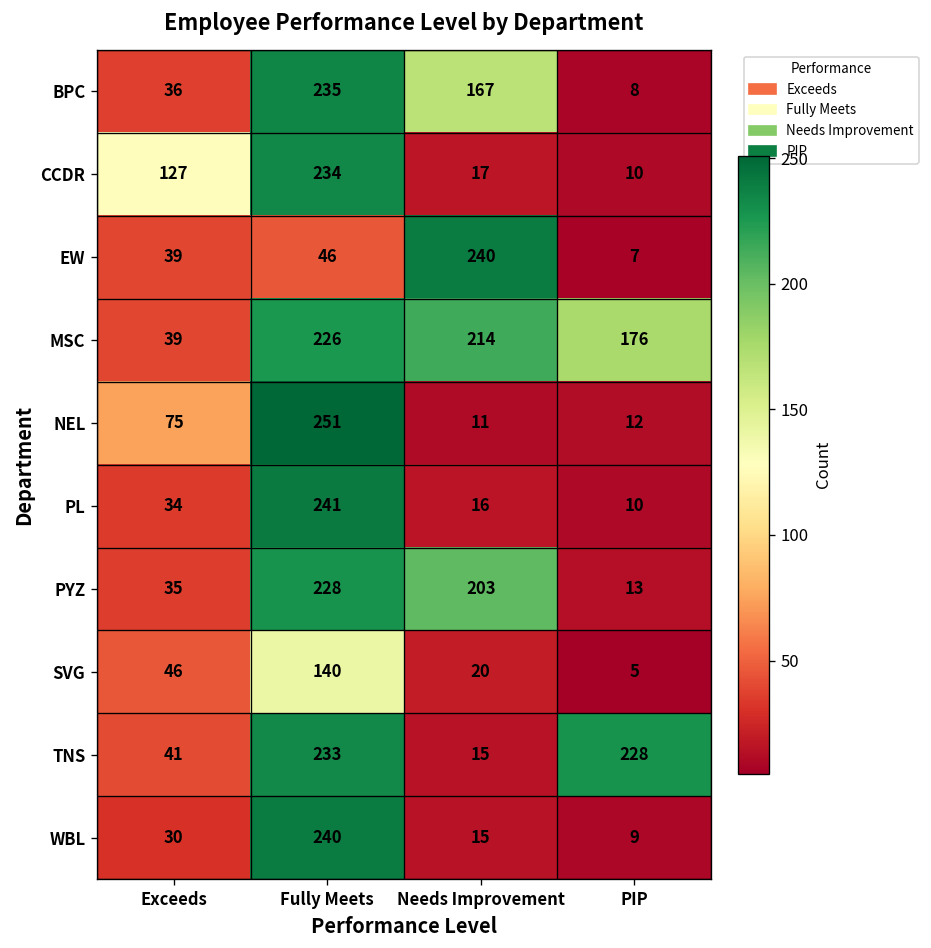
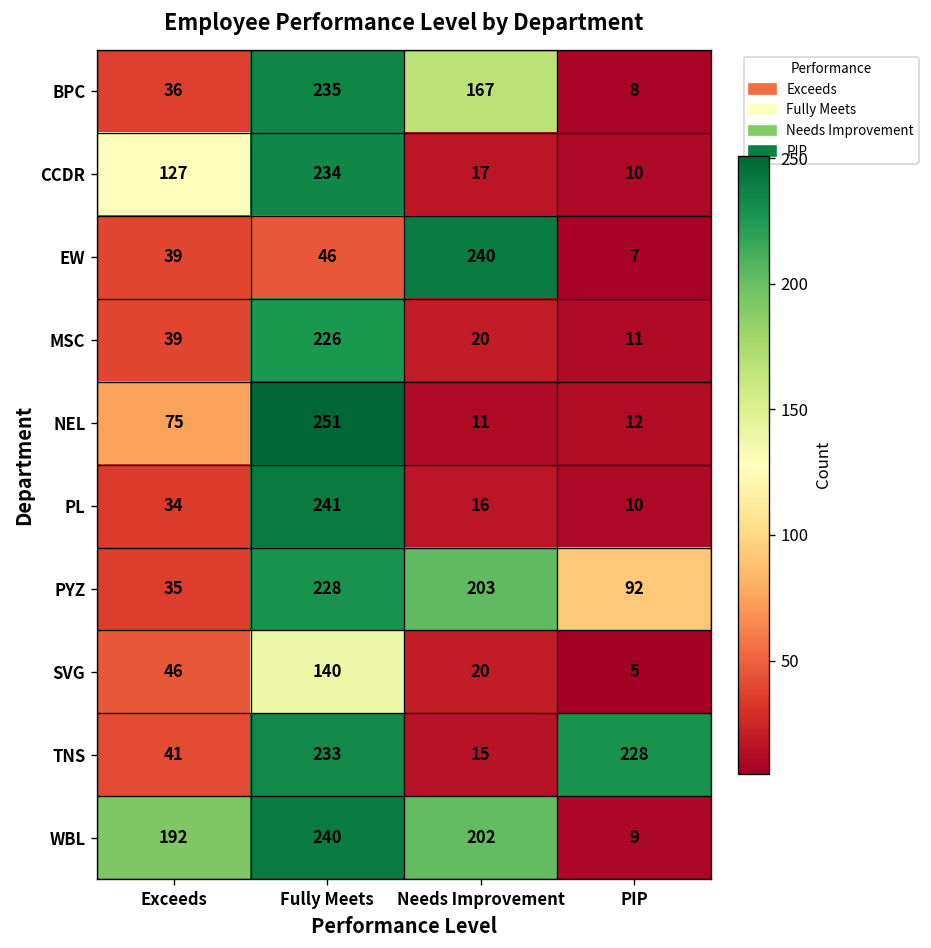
MSC, Needs Improvement: 214 -> 20
MSC, PIP: 176 -> 11
PYZ, PIP: 13 -> 92
WBL, Exceeds: 30 -> 192
WBL, Needs Improvement: 15 -> 202
